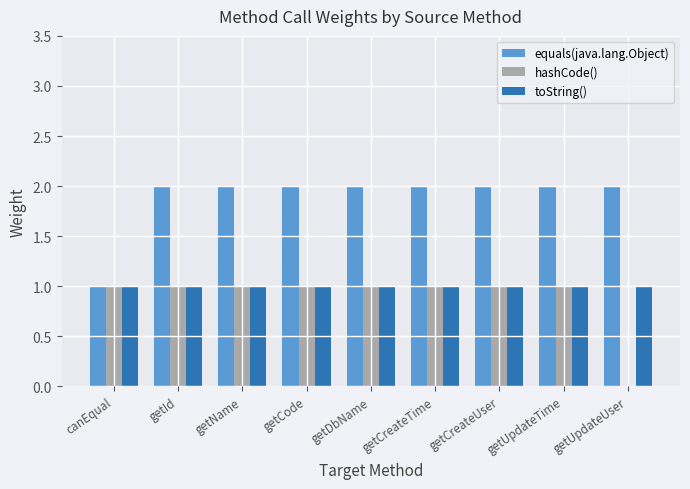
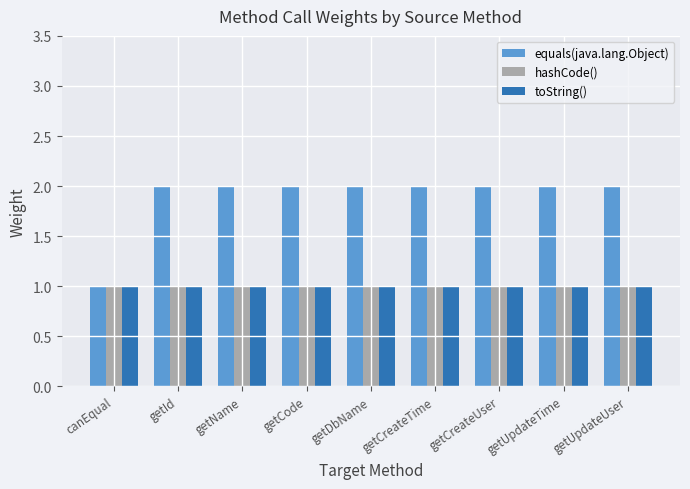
hashCode(), getUpdateUser: 0 -> 1
